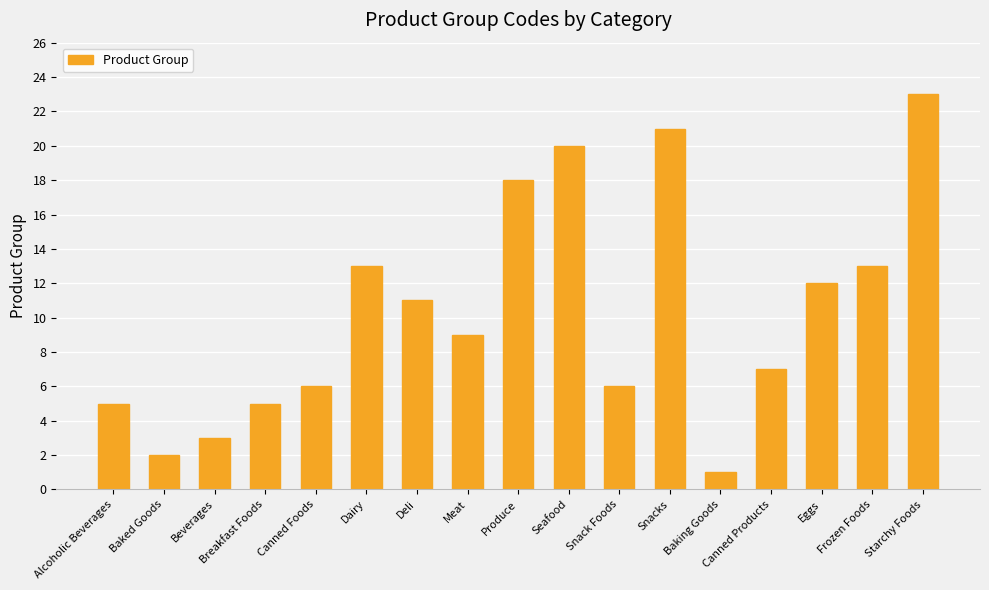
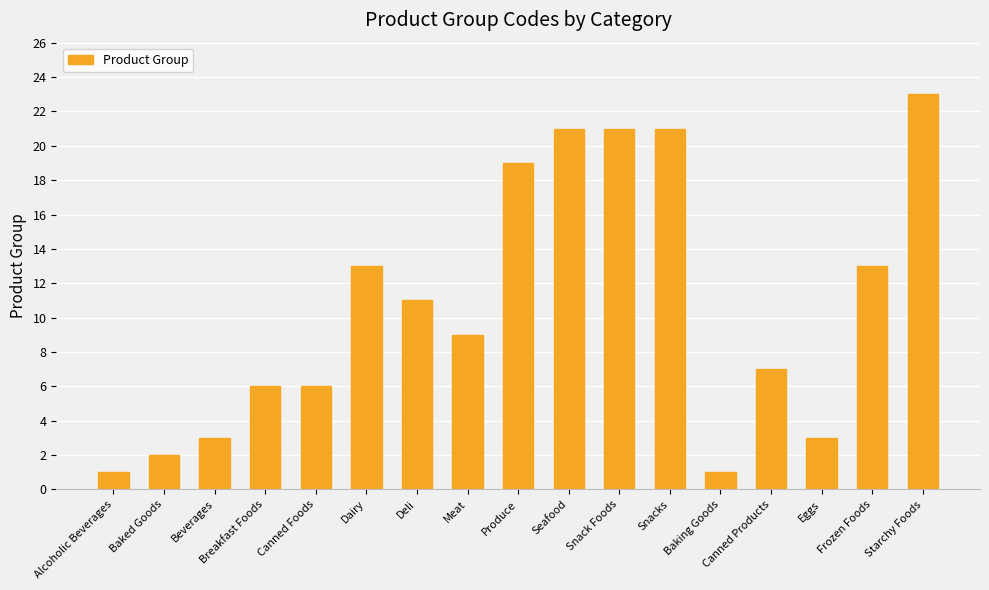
Alcoholic Beverages: 5 -> 1
Breakfast Foods: 5 -> 6
Produce: 18 -> 19
Seafood: 20 -> 21
Snack Foods: 6 -> 21
Eggs: 12 -> 3
